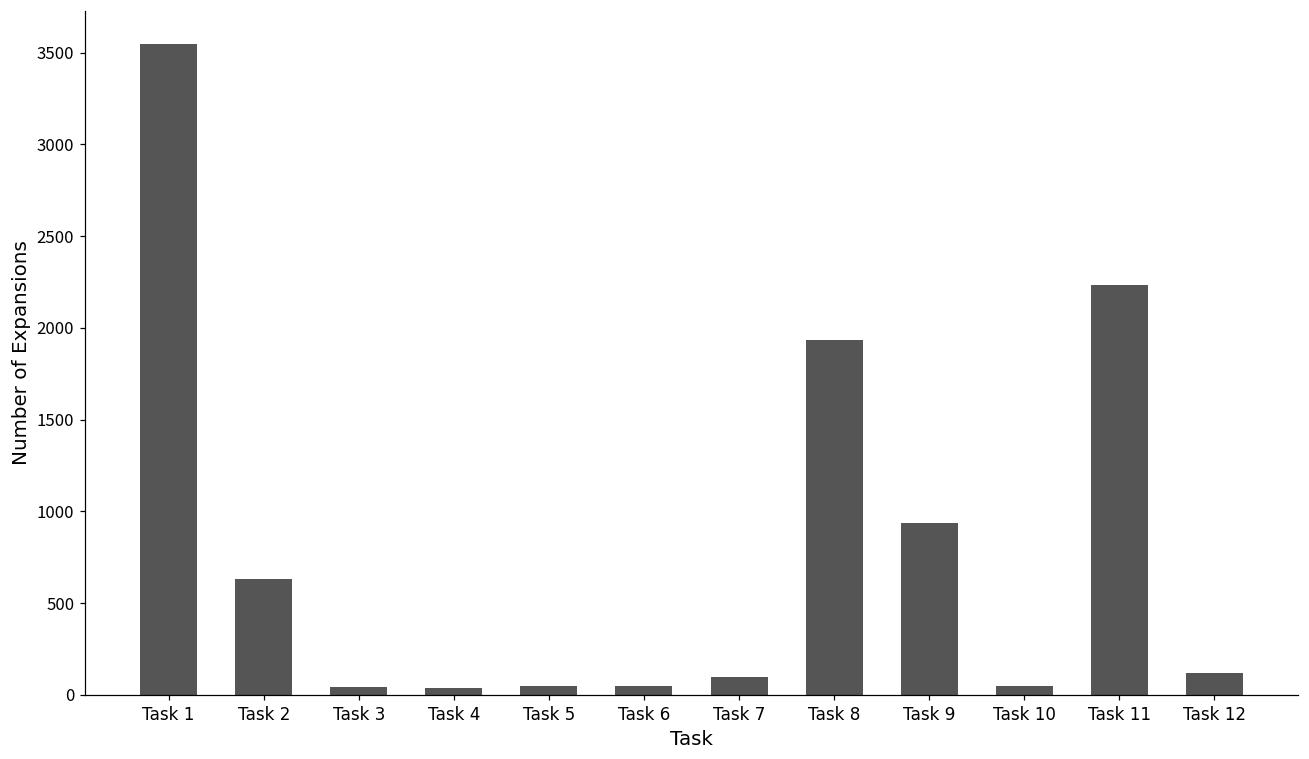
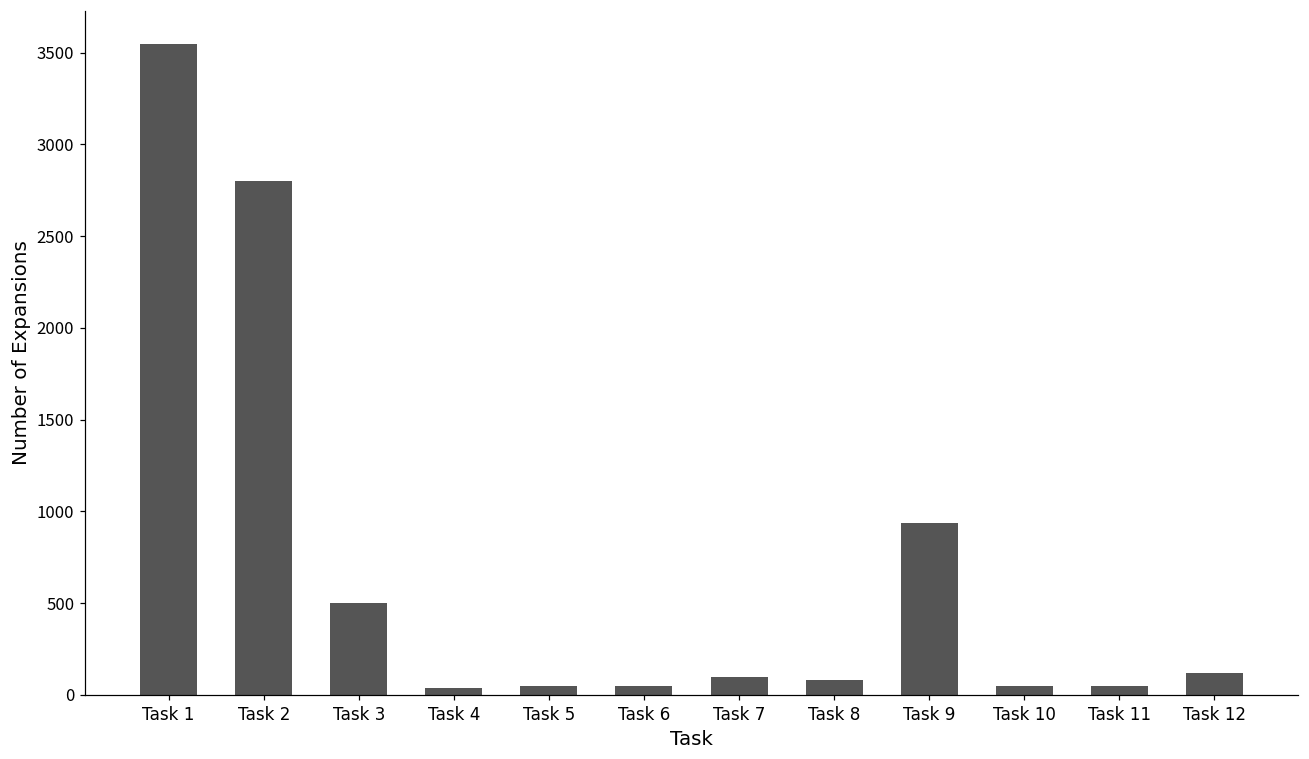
Task 2: 630 -> 2800
Task 3: 40 -> 500
Task 8: 1930 -> 80
Task 11: 2230 -> 50
